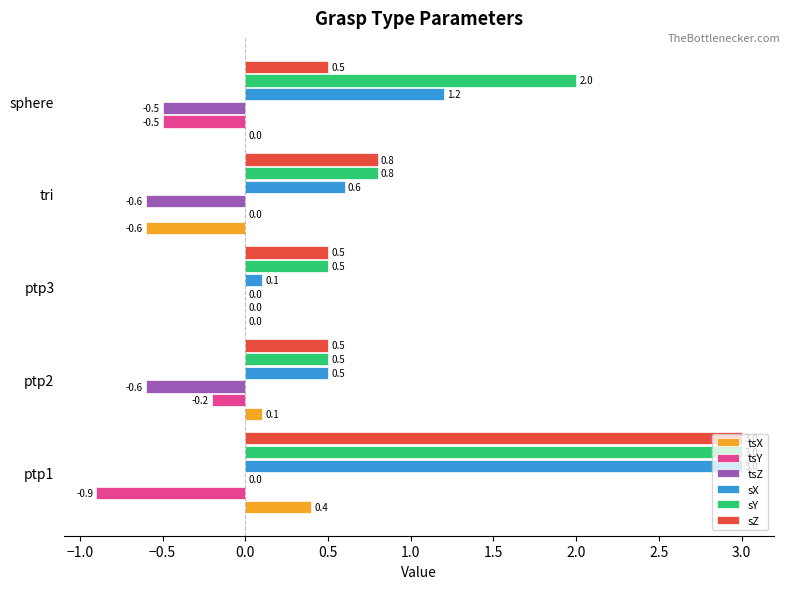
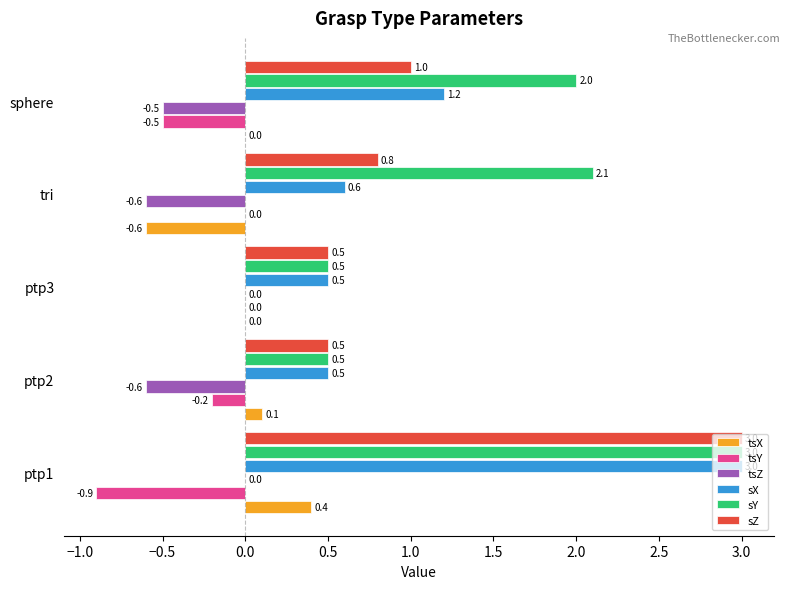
sZ, sphere: 0.5 -> 1.0
sY, tri: 0.8 -> 2.1
sX, ptp3: 0.1 -> 0.5
